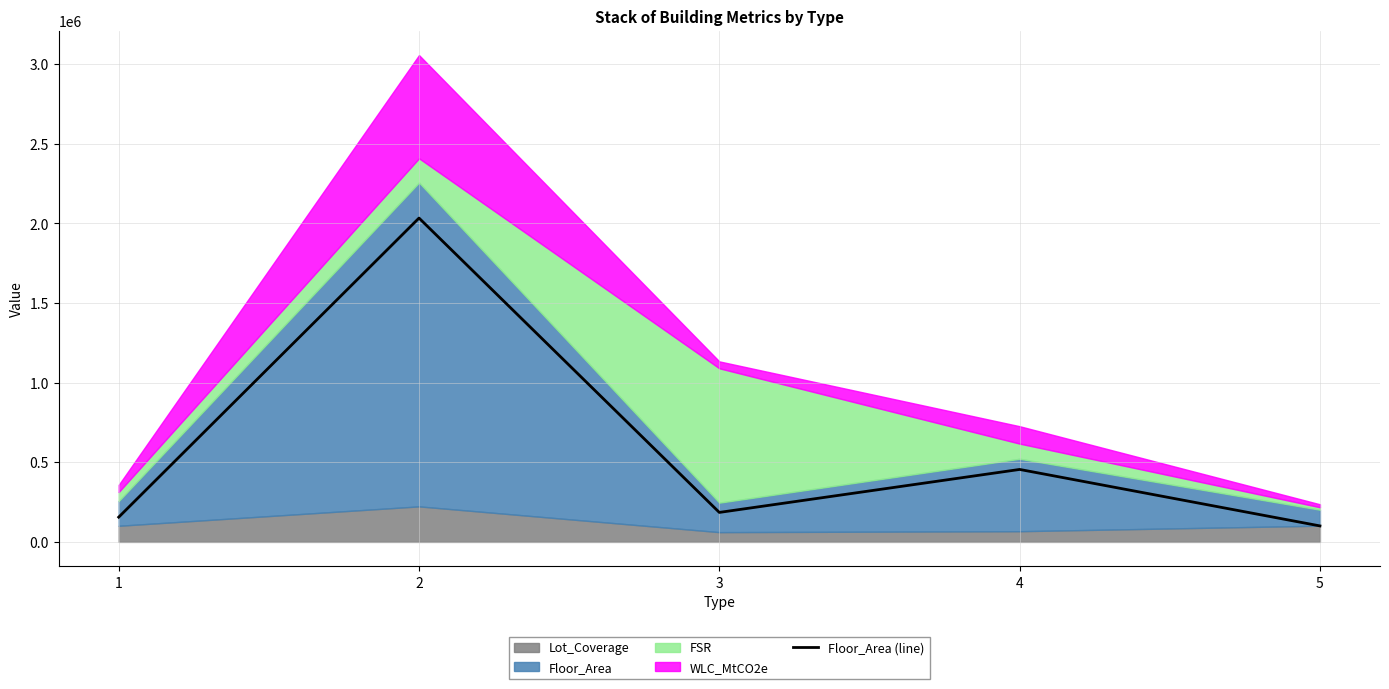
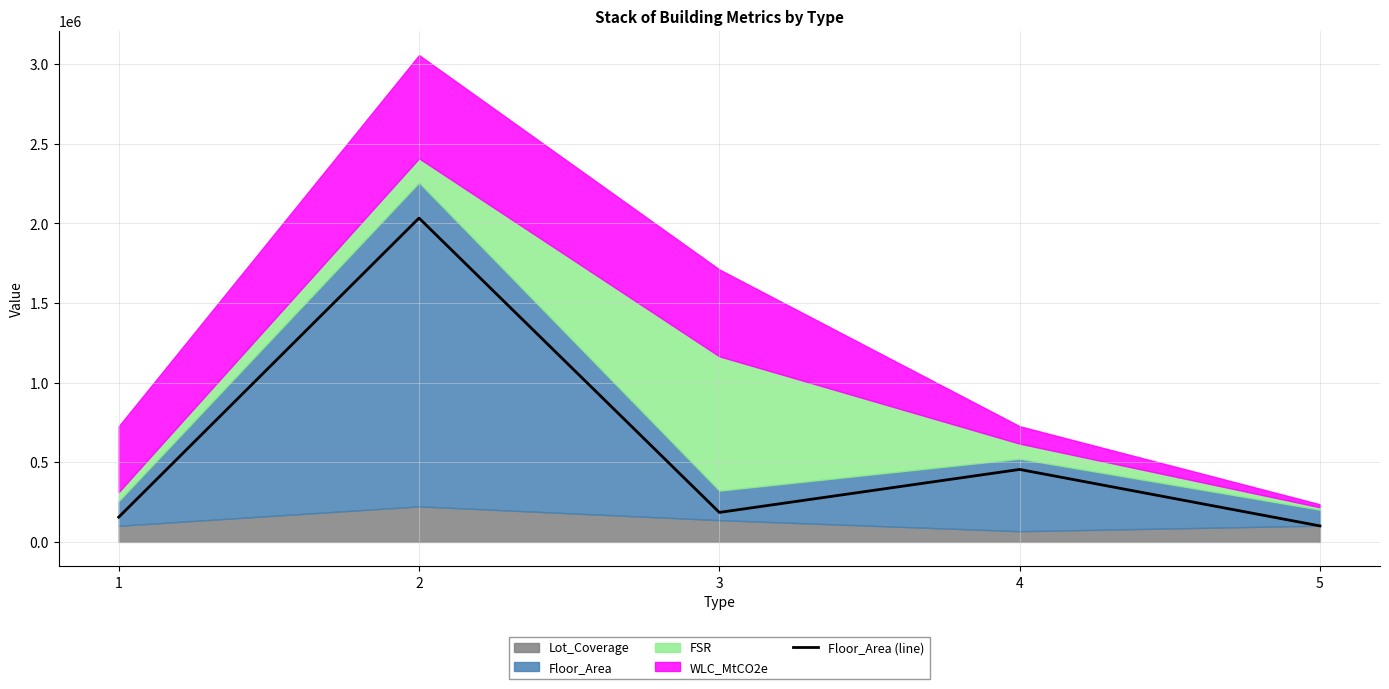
WLC_MtCO2e, 1: 50000 -> 410000
Lot_Coverage, 3: 60000 -> 140000
WLC_MtCO2e, 3: 40000 -> 550000
